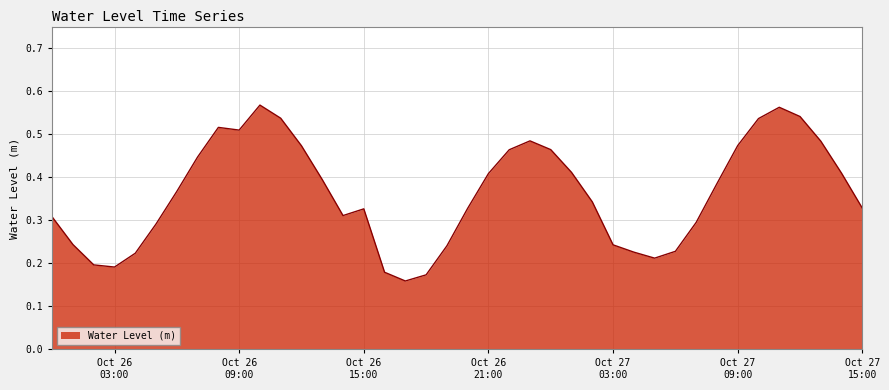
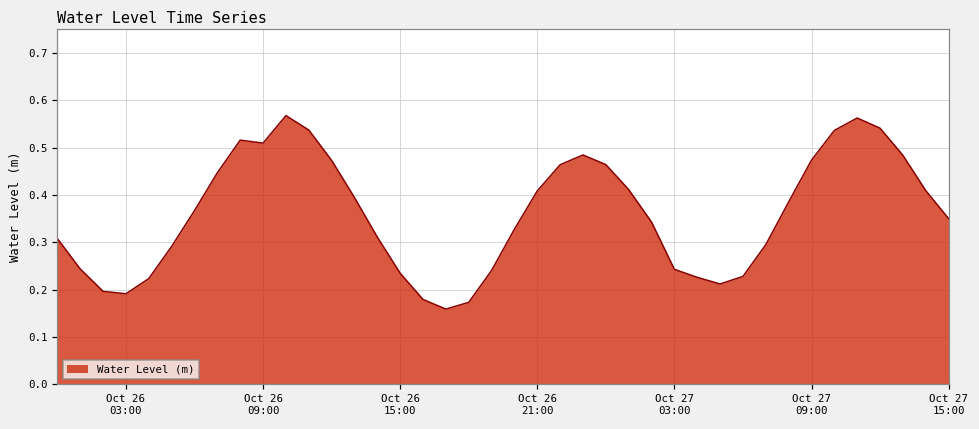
Oct 26 15:00: 0.33 -> 0.23
Oct 27 15:00: 0.33 -> 0.35
